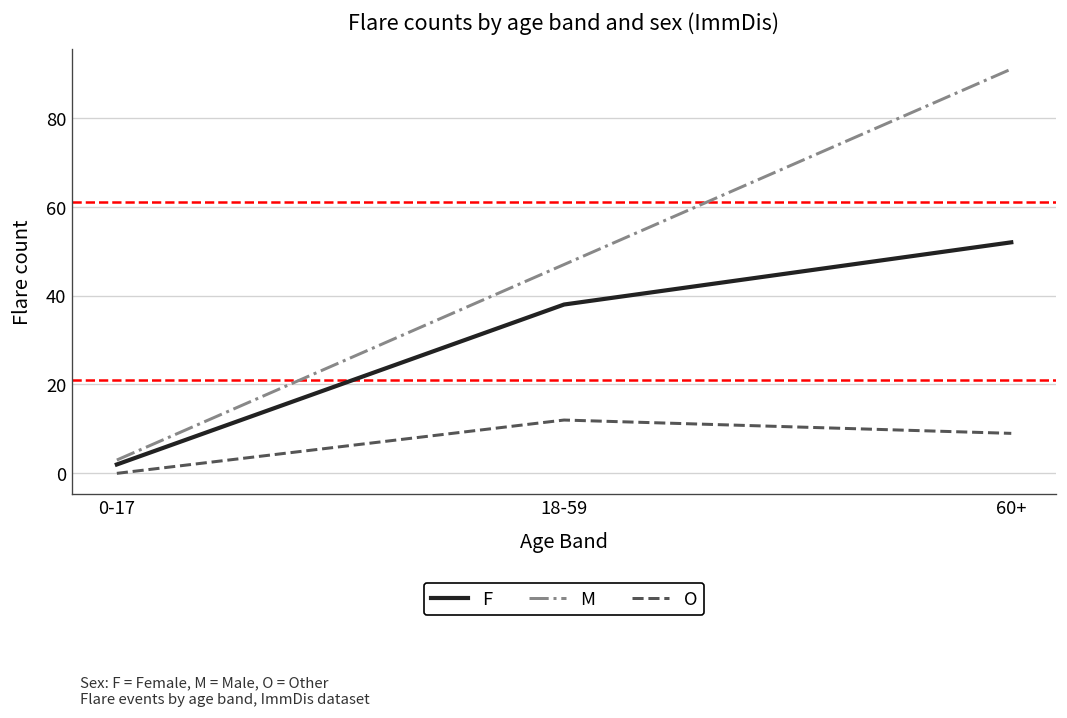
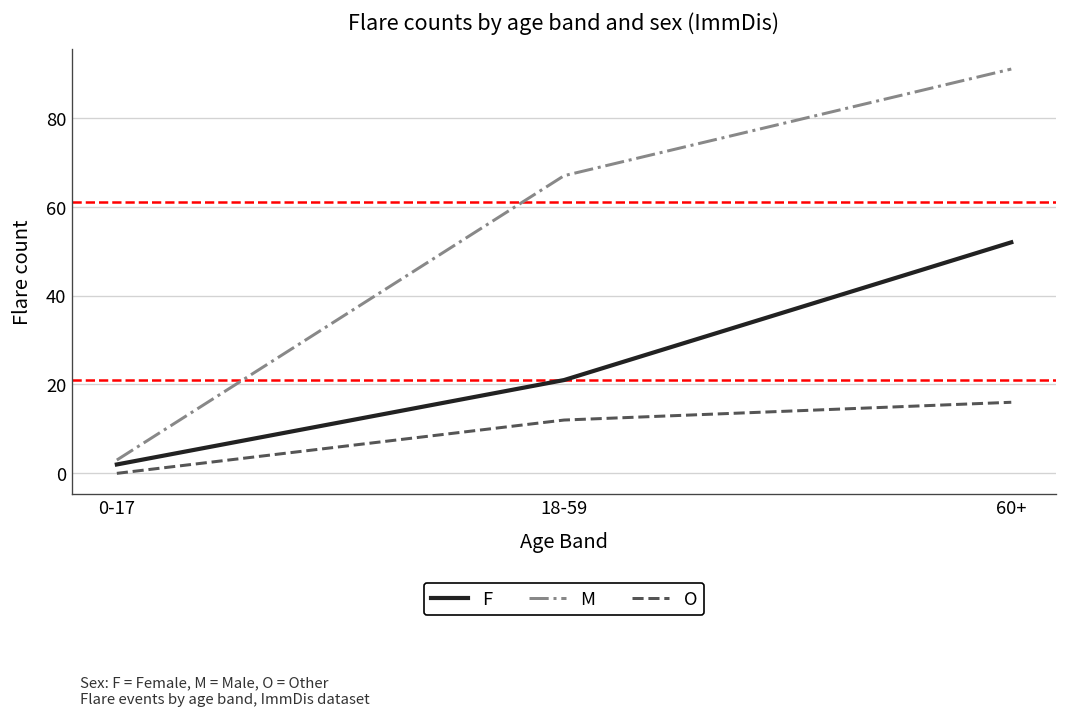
F, 18-59: 38 -> 21
M, 18-59: 47 -> 67
O, 60+: 9 -> 16
